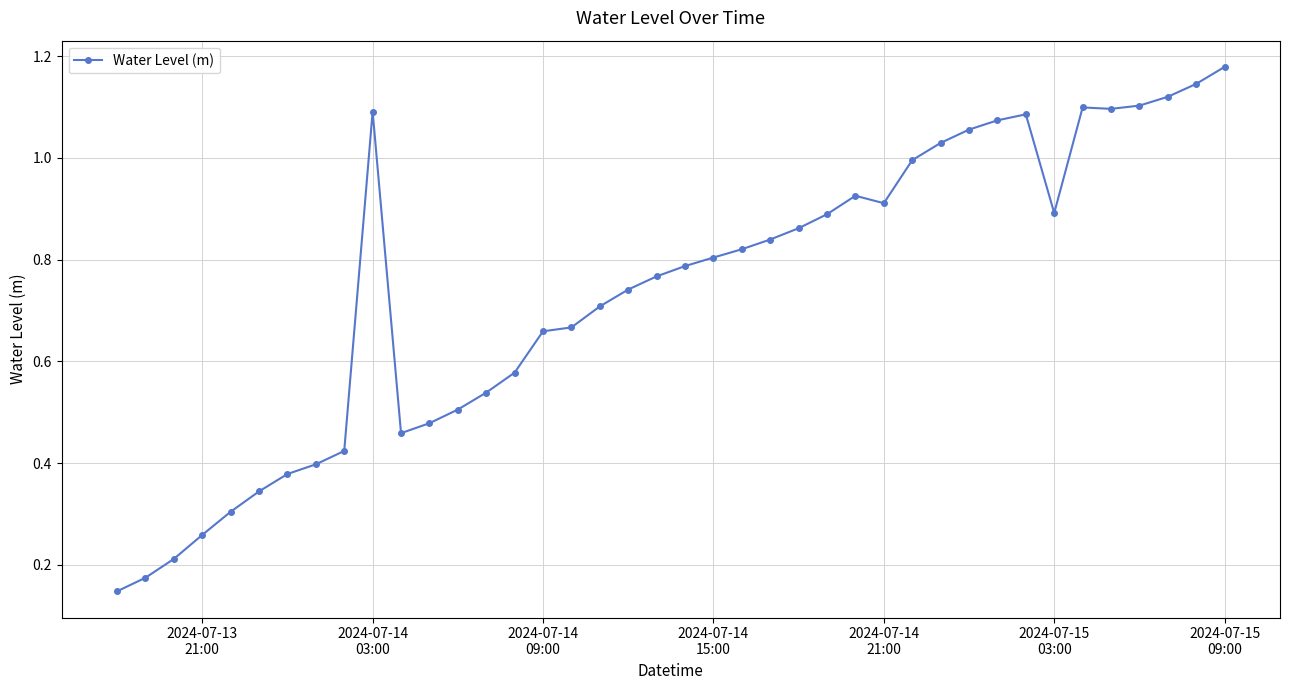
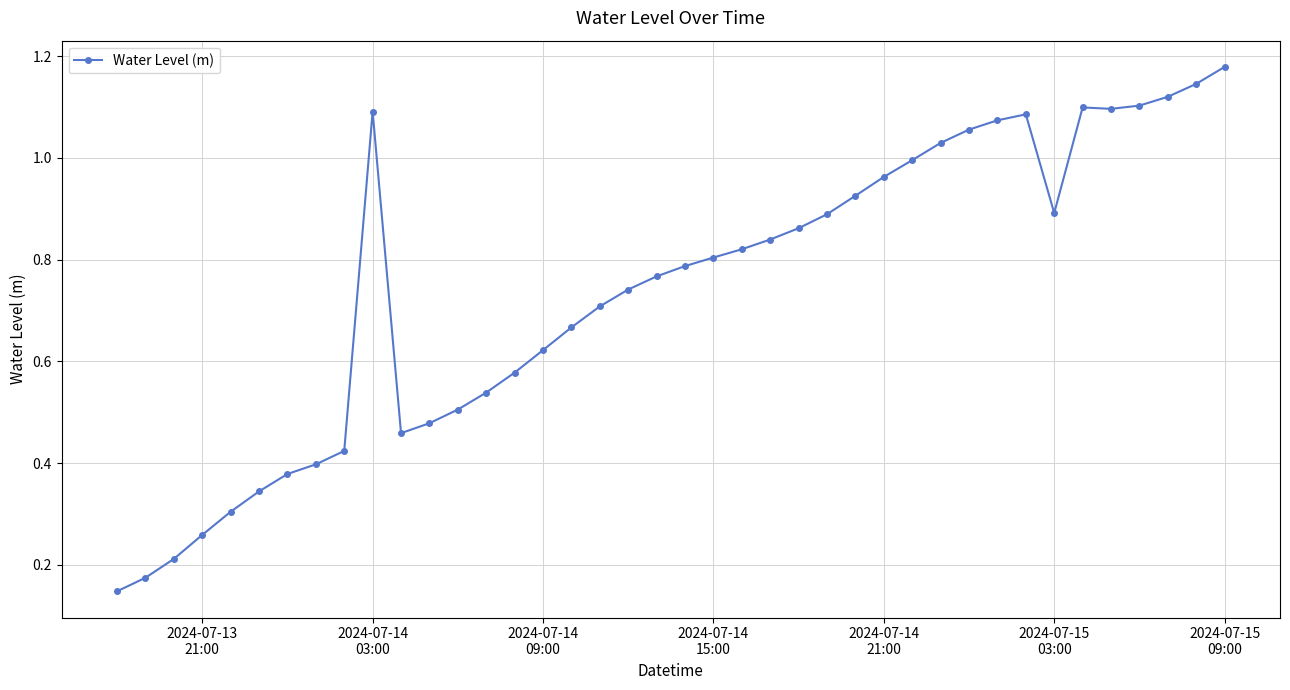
2024-07-14 09:00: 0.66 -> 0.62
2024-07-14 21:00: 0.91 -> 0.96
